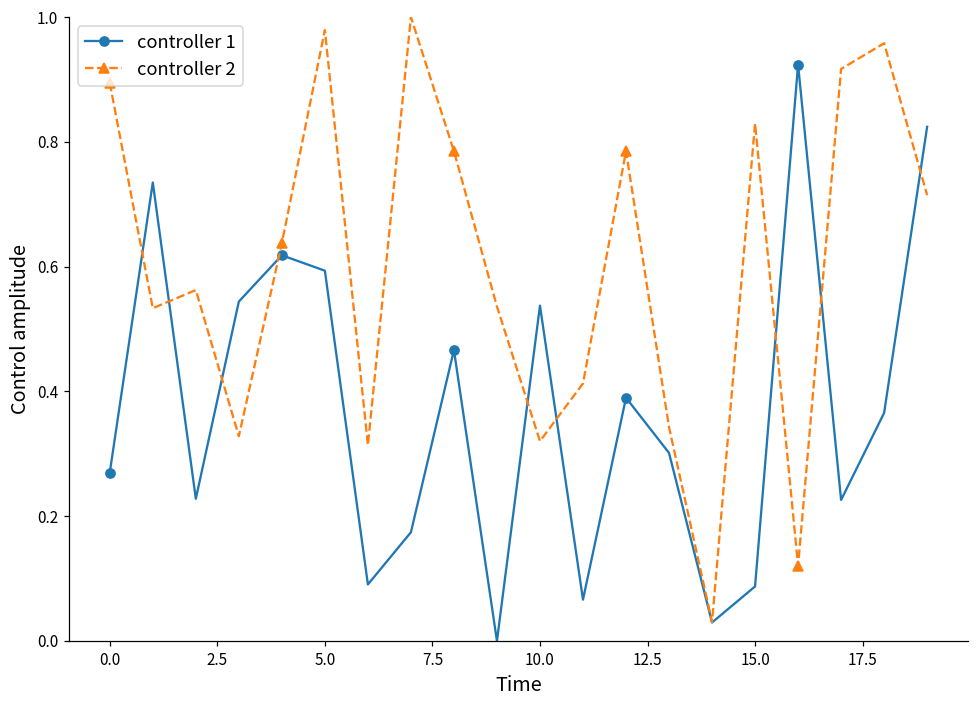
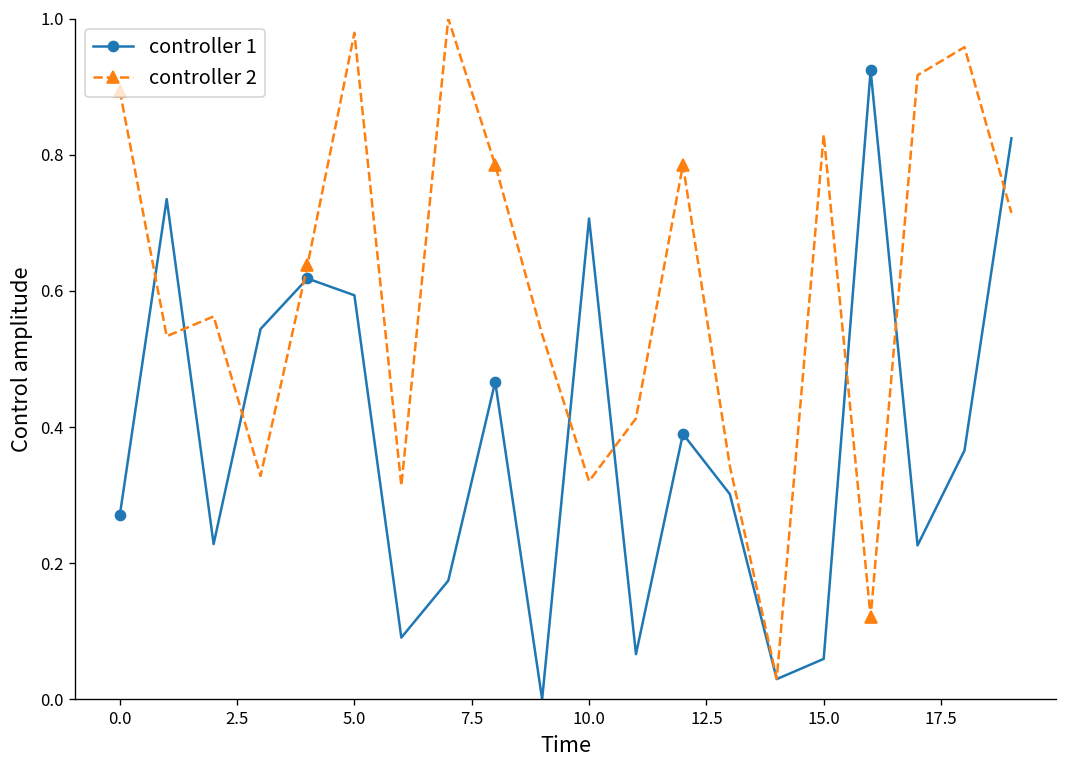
controller 1, 10.0: 0.54 -> 0.71
controller 1, 15.0: 0.09 -> 0.06
